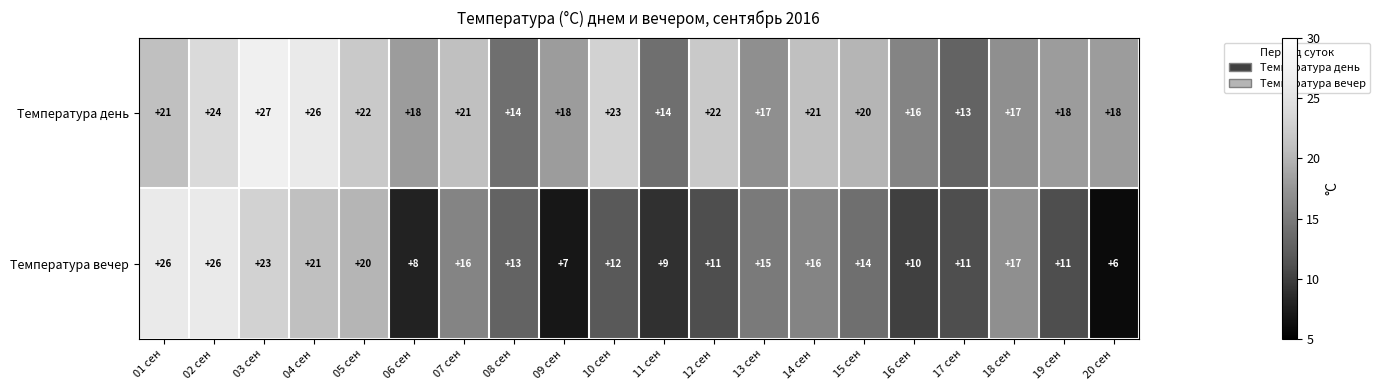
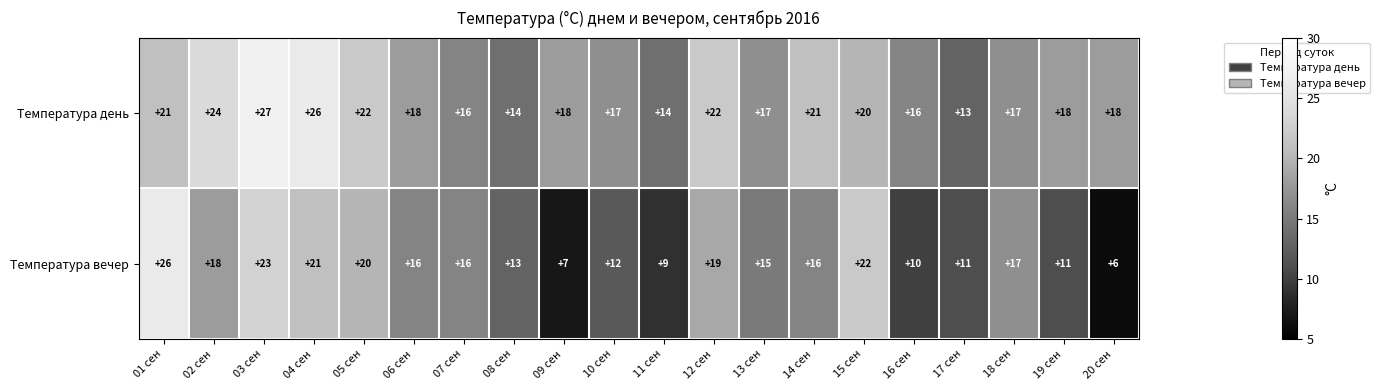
Температура день, 07 сен: +21 -> +16
Температура день, 10 сен: +23 -> +17
Температура вечер, 02 сен: +26 -> +18
Температура вечер, 06 сен: +8 -> +16
Температура вечер, 12 сен: +11 -> +19
Температура вечер, 15 сен: +14 -> +22
